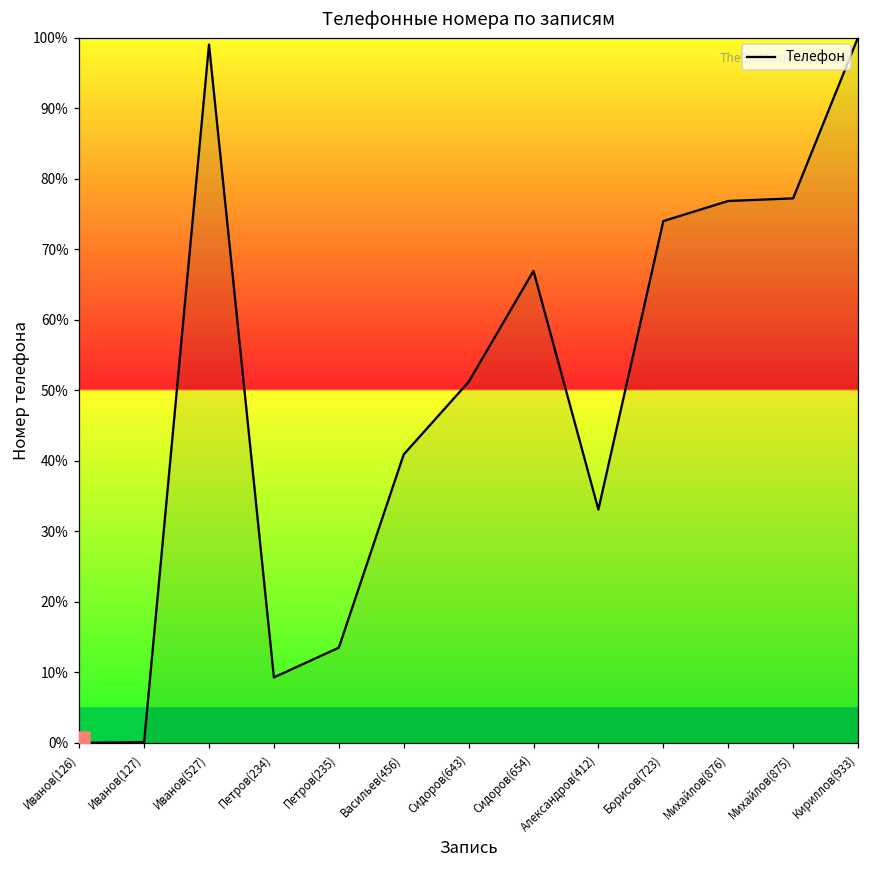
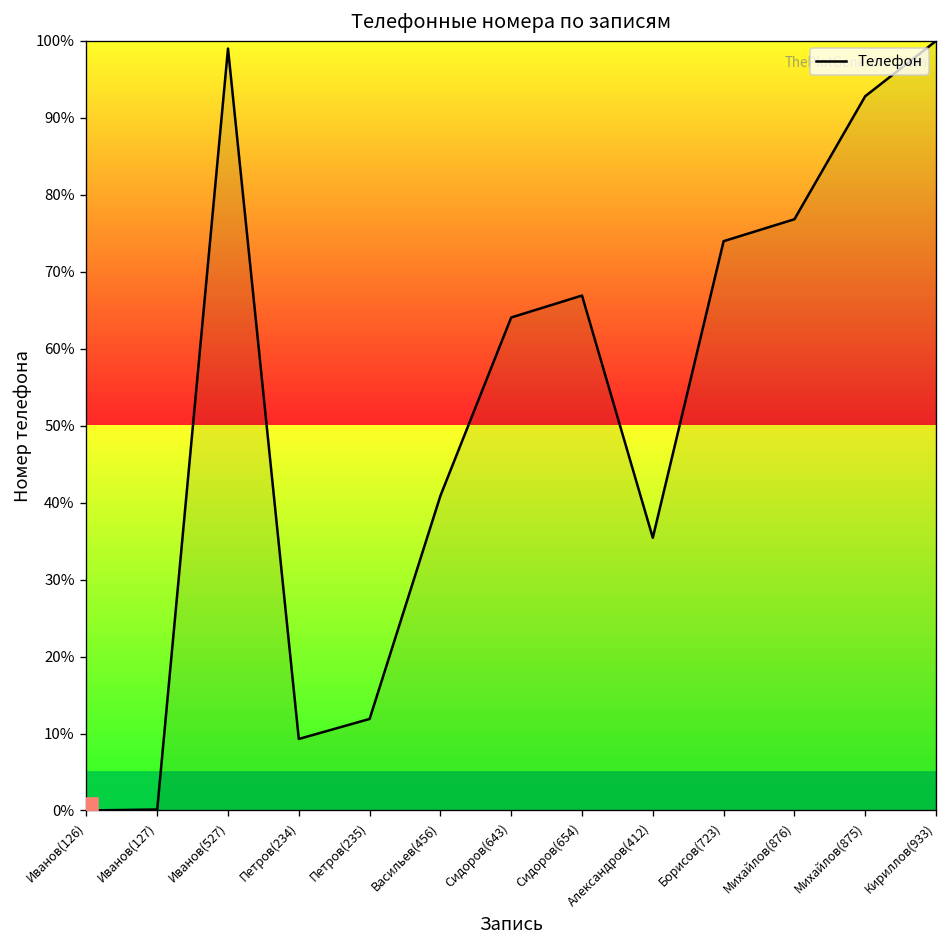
Телефон, Петров(235): 14% -> 12%
Телефон, Сидоров(643): 51% -> 64%
Телефон, Александров(412): 33% -> 35%
Телефон, Михайлов(875): 77% -> 93%
